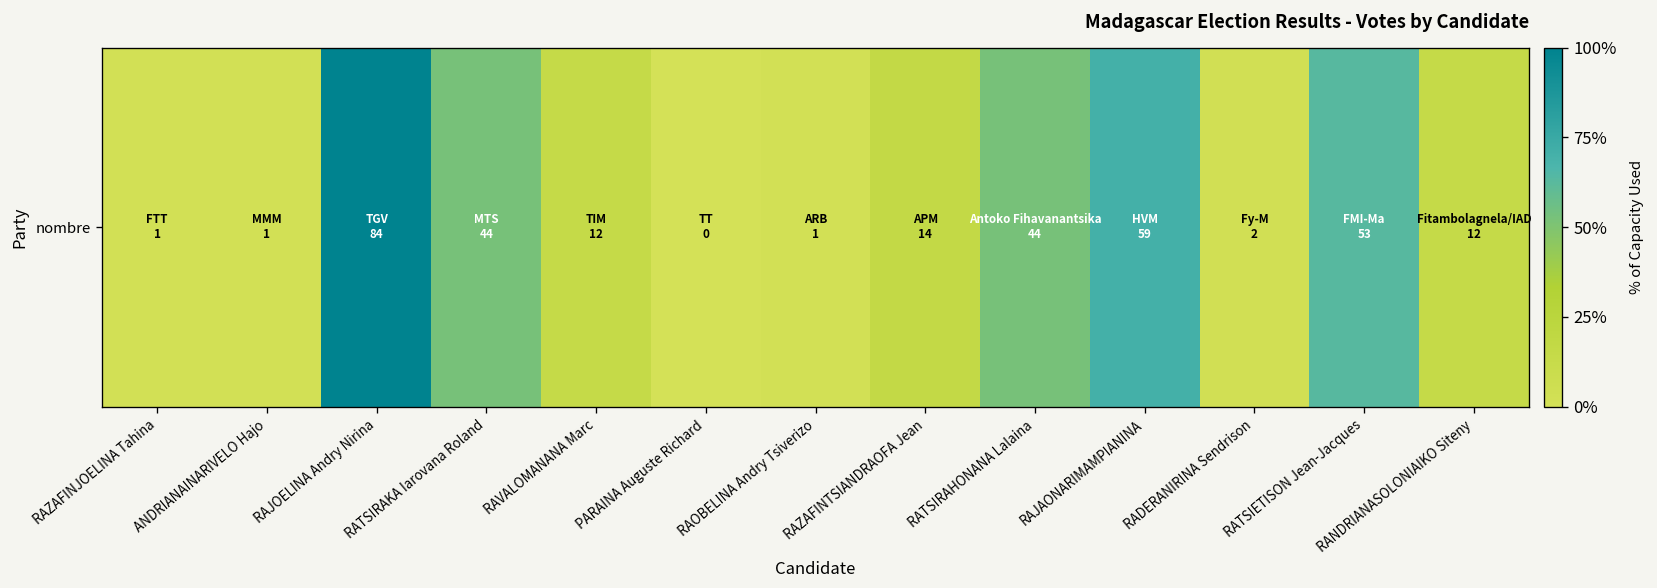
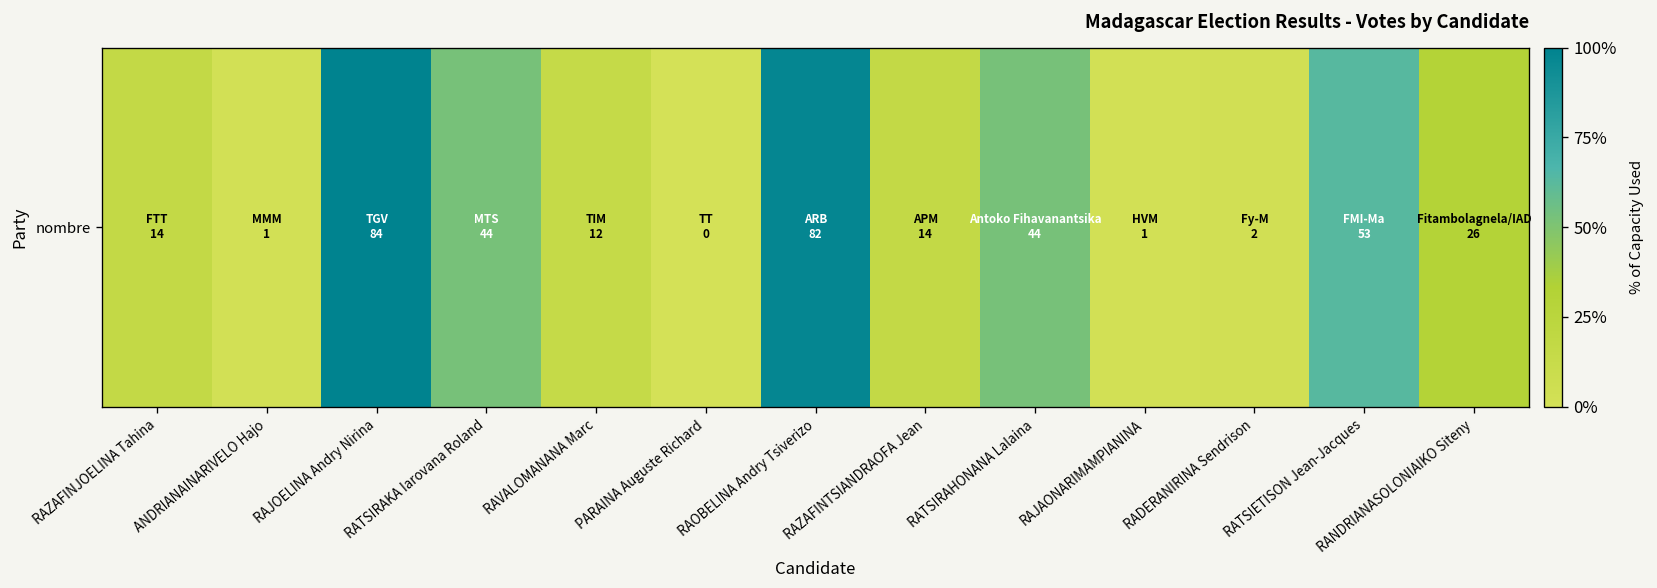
nombre, RAZAFINJOELINA Tahina: 1 -> 14
nombre, RAOBELINA Andry Tsiverizo: 1 -> 82
nombre, RAJAONARIMAMPIANINA: 59 -> 1
nombre, RANDRIANASOLONIAIKO Siteny: 12 -> 26
